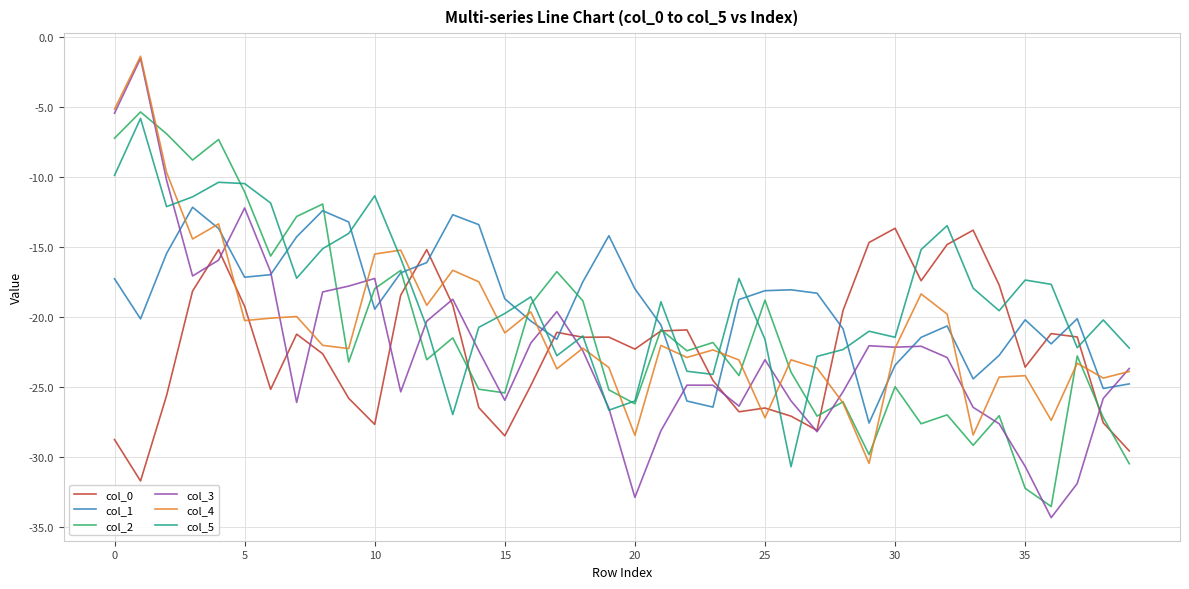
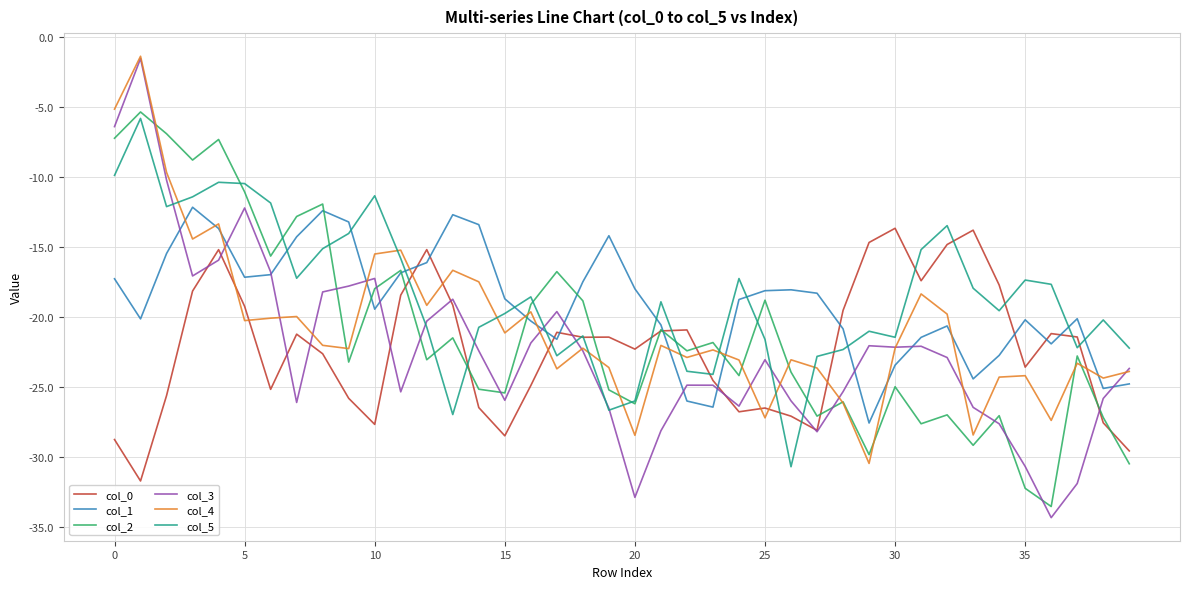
col_3, 0: -5.4 -> -6.4
